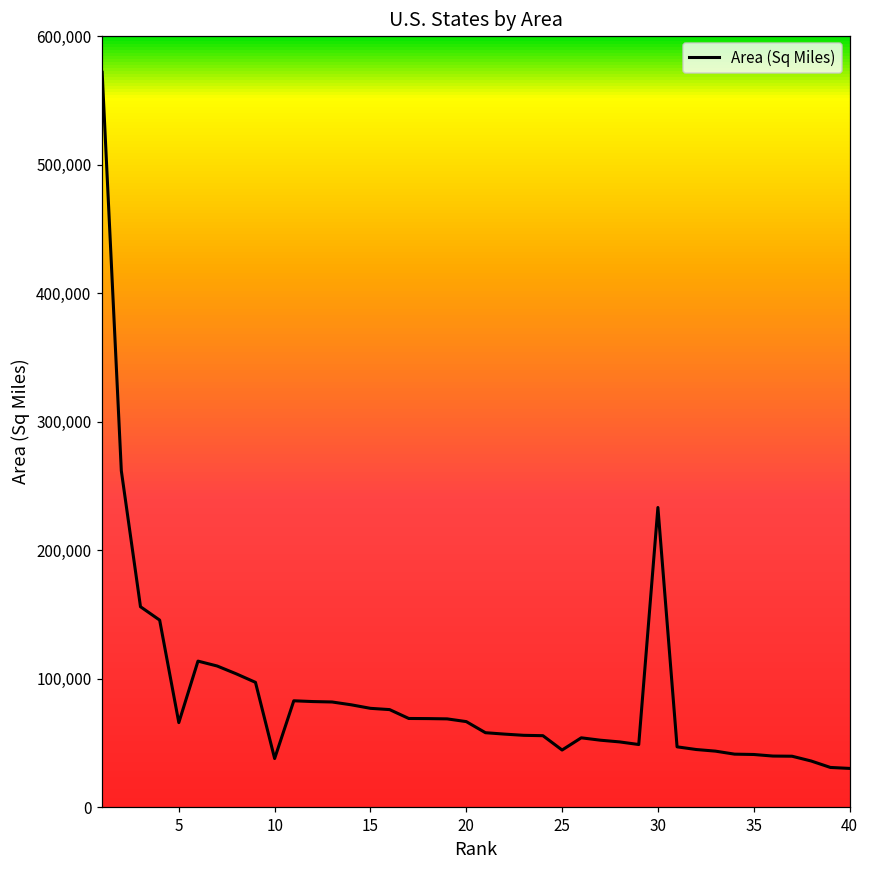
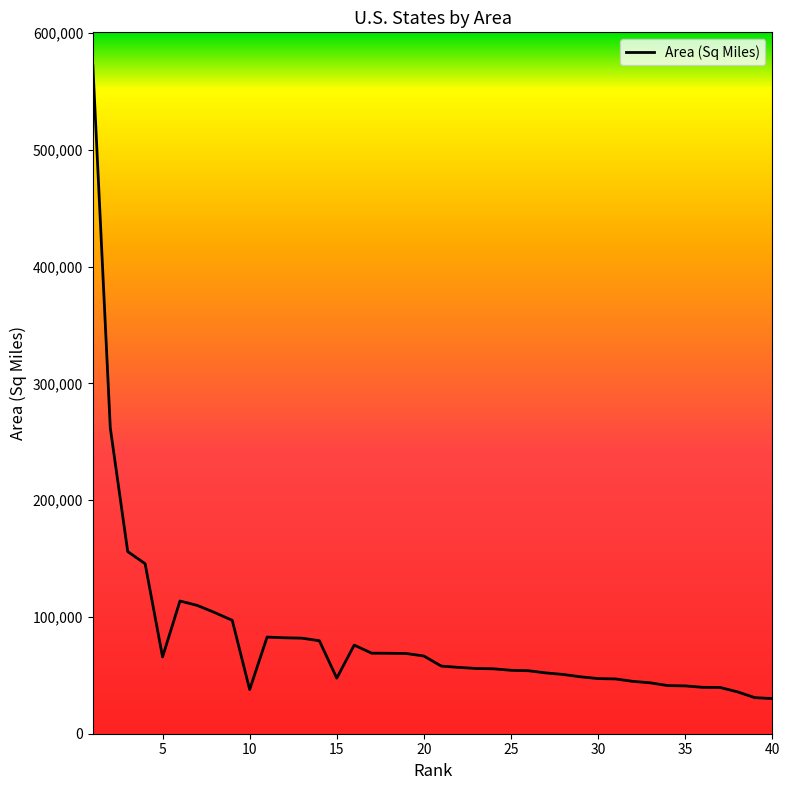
15: 77,000 -> 48,000
25: 44,000 -> 54,000
30: 233,000 -> 47,000
